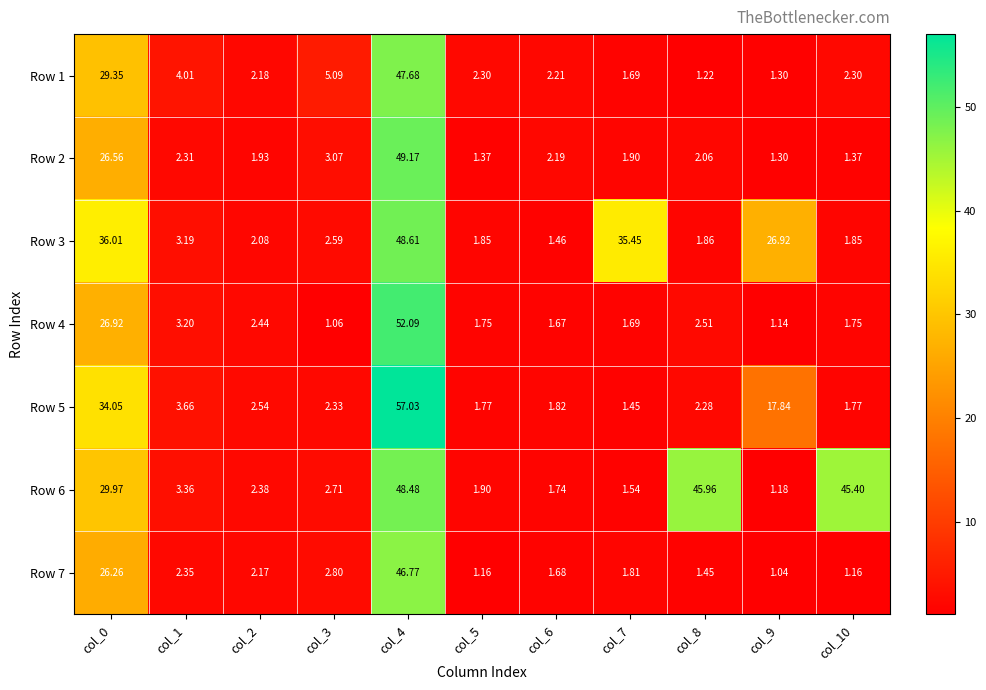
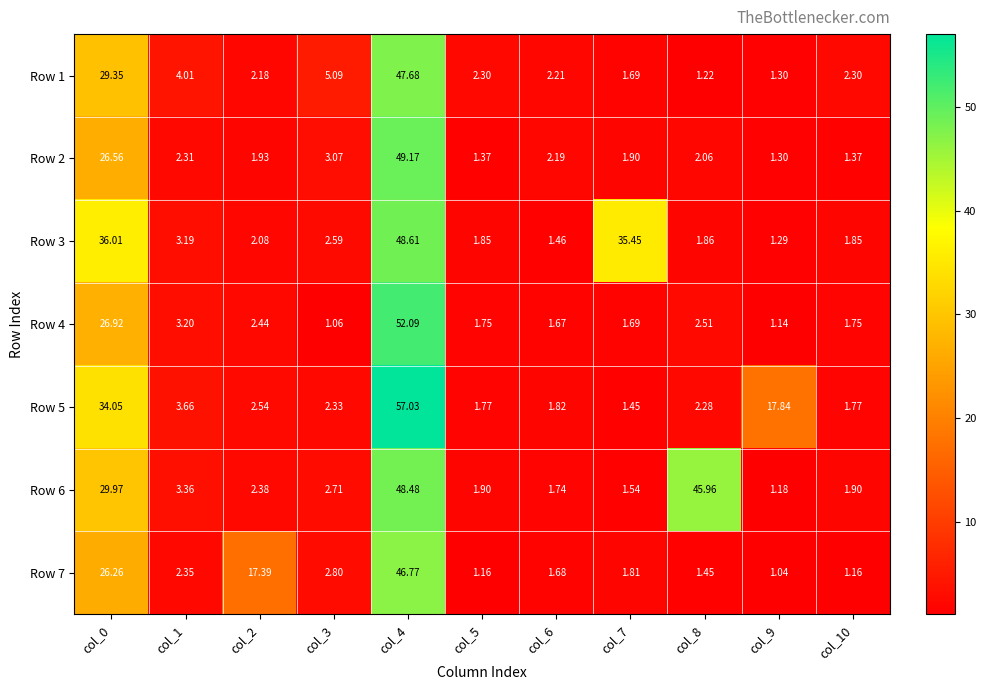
Row 3, col_9: 26.92 -> 1.29
Row 6, col_10: 45.40 -> 1.90
Row 7, col_2: 2.17 -> 17.39
